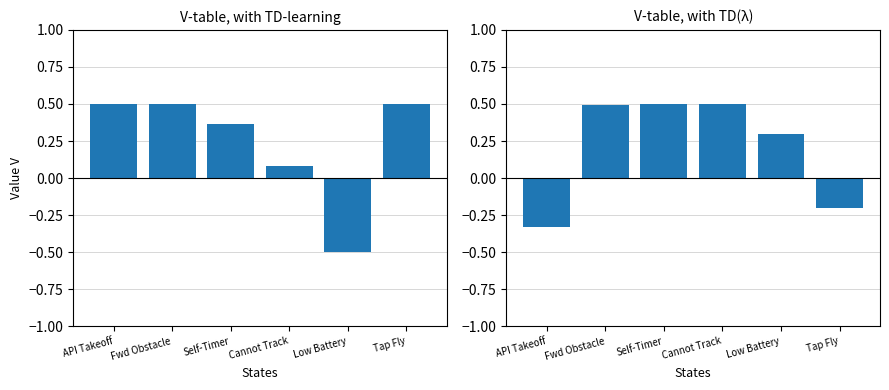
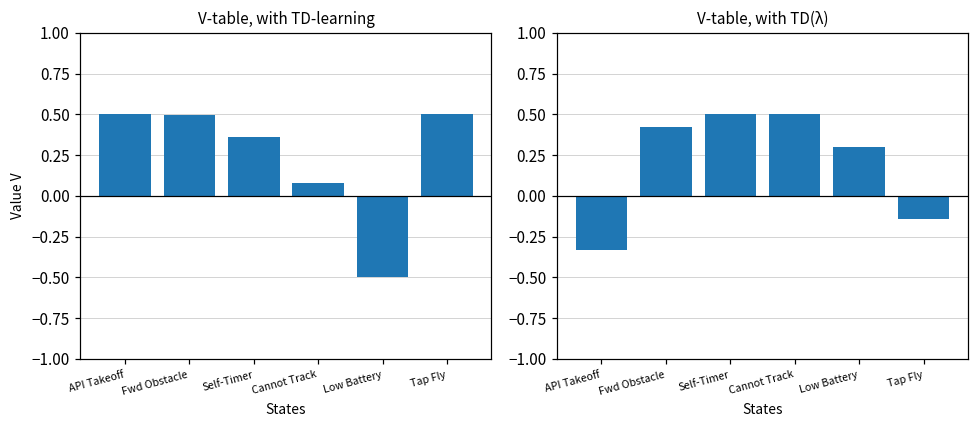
V-table, with TD(λ), Fwd Obstacle: 0.49 -> 0.42
V-table, with TD(λ), Tap Fly: -0.21 -> -0.14
